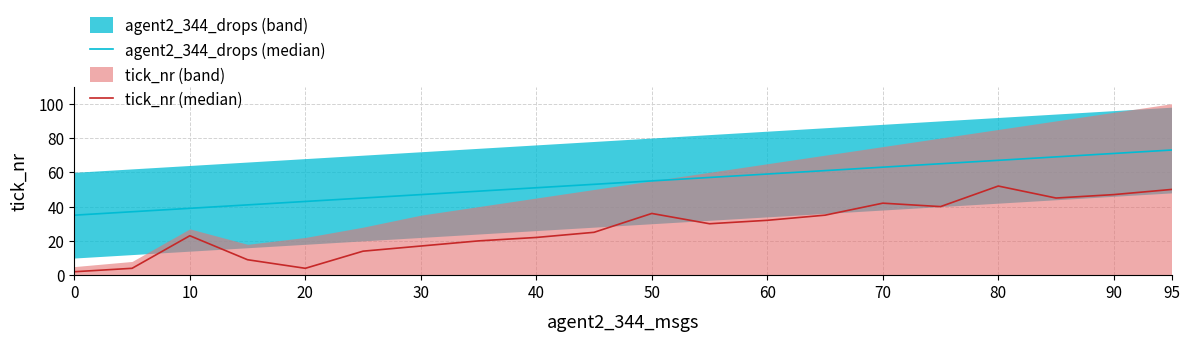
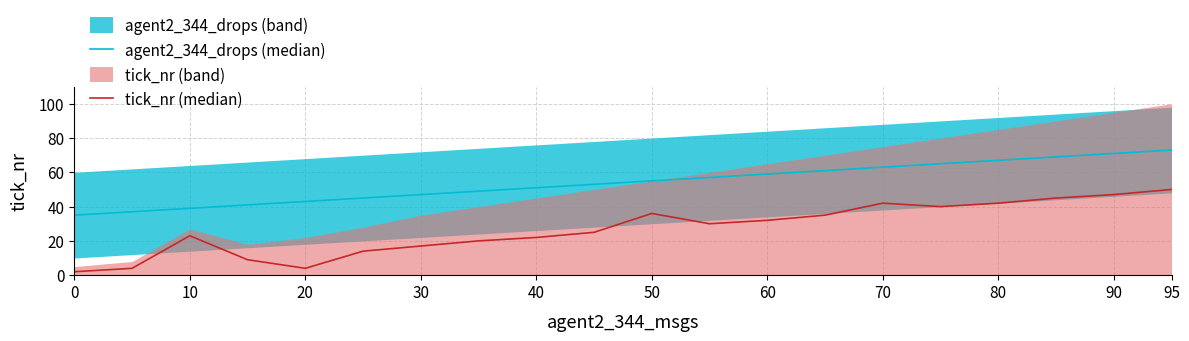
tick_nr (median), 80: 52 -> 42
